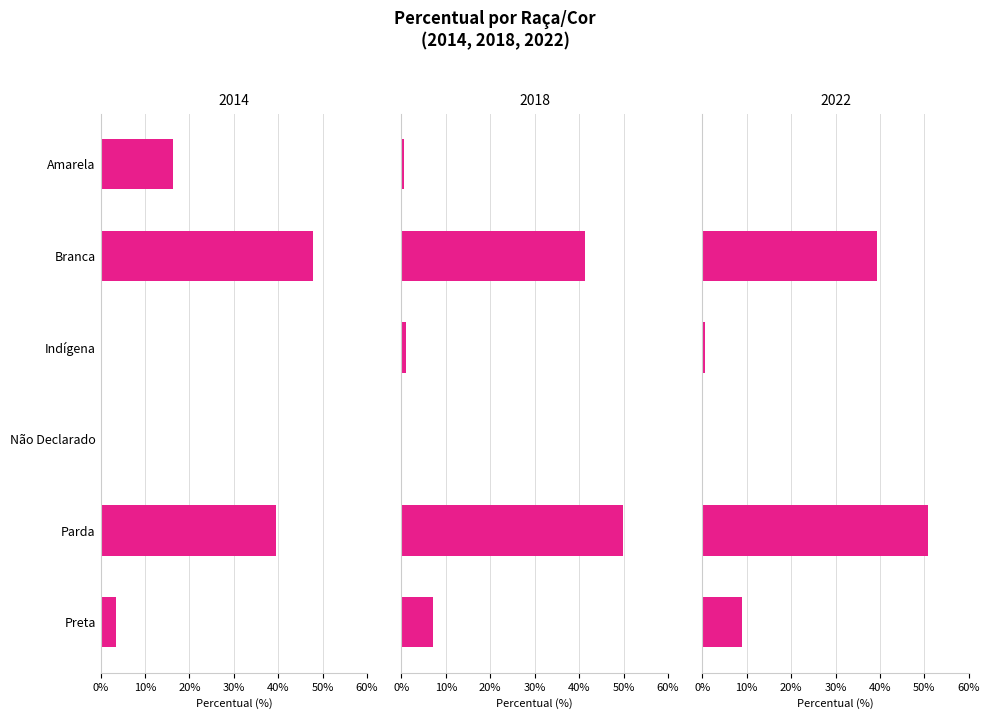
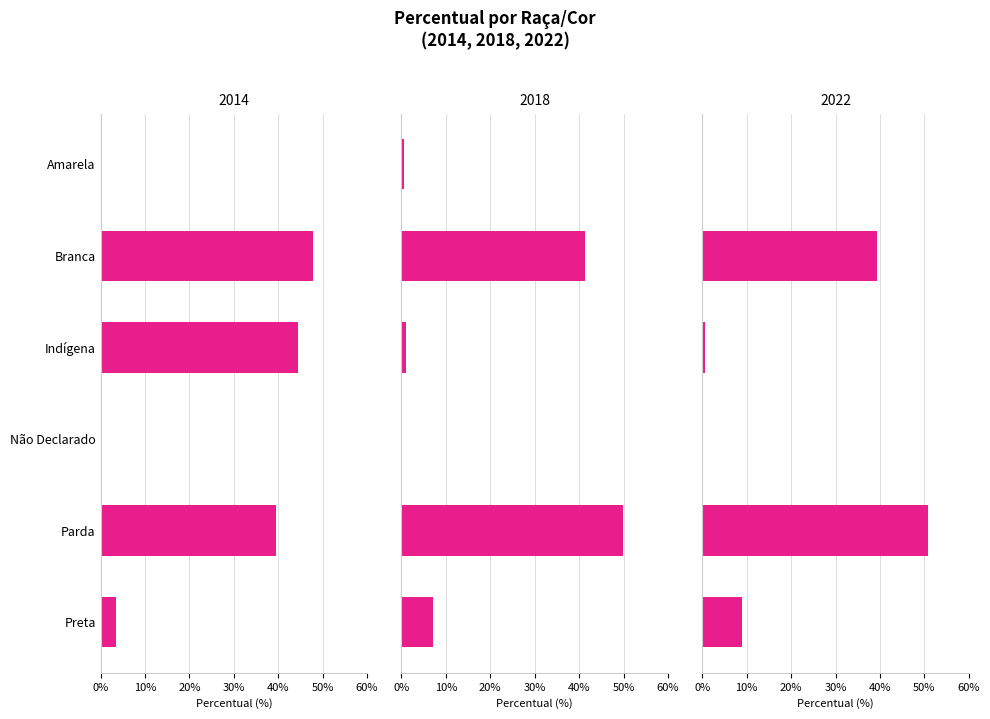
2014, Amarela: 16% -> 0%
2014, Indígena: 0% -> 44%
